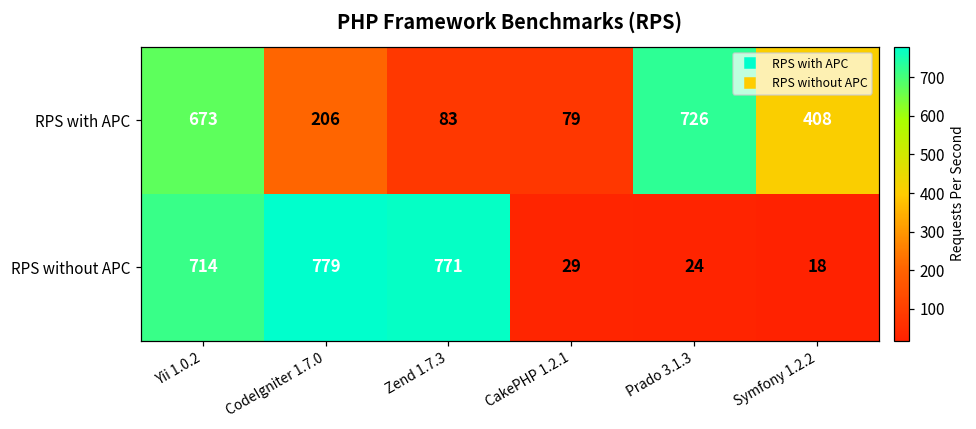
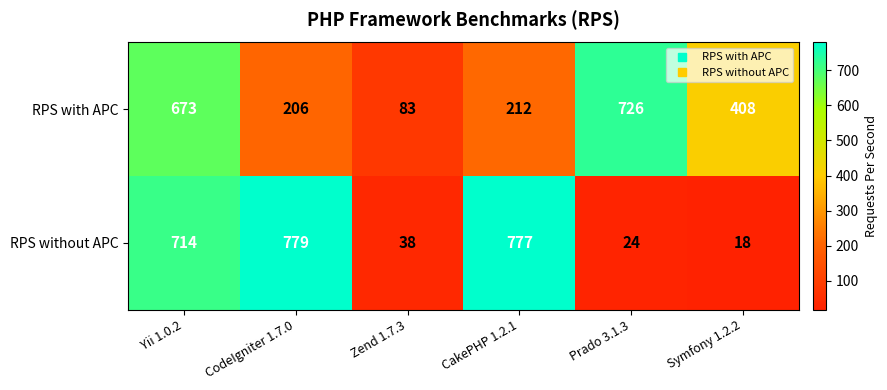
RPS with APC, CakePHP 1.2.1: 79 -> 212
RPS without APC, Zend 1.7.3: 771 -> 38
RPS without APC, CakePHP 1.2.1: 29 -> 777
